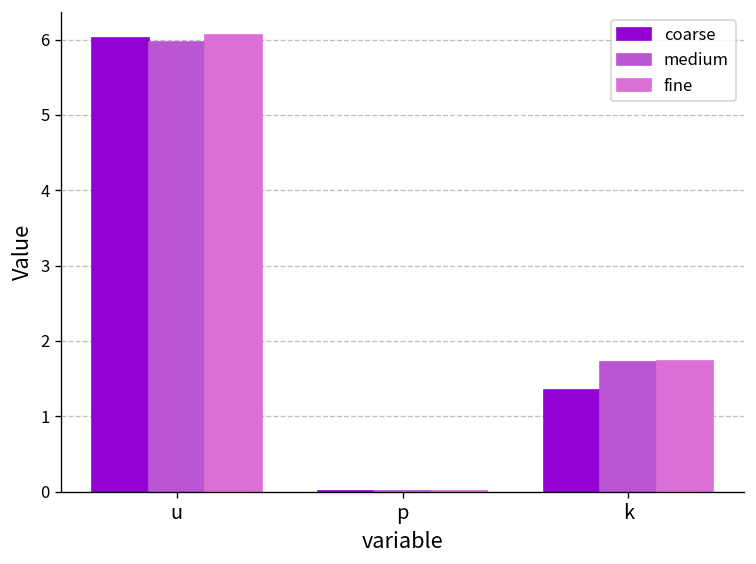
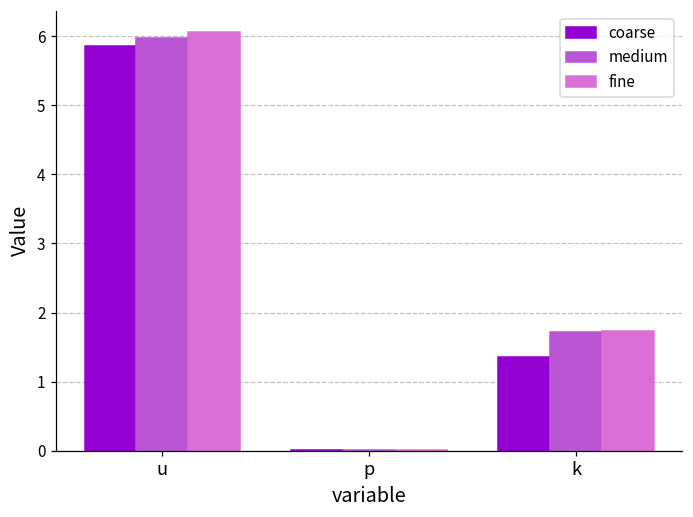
coarse, u: 6.0 -> 5.9
